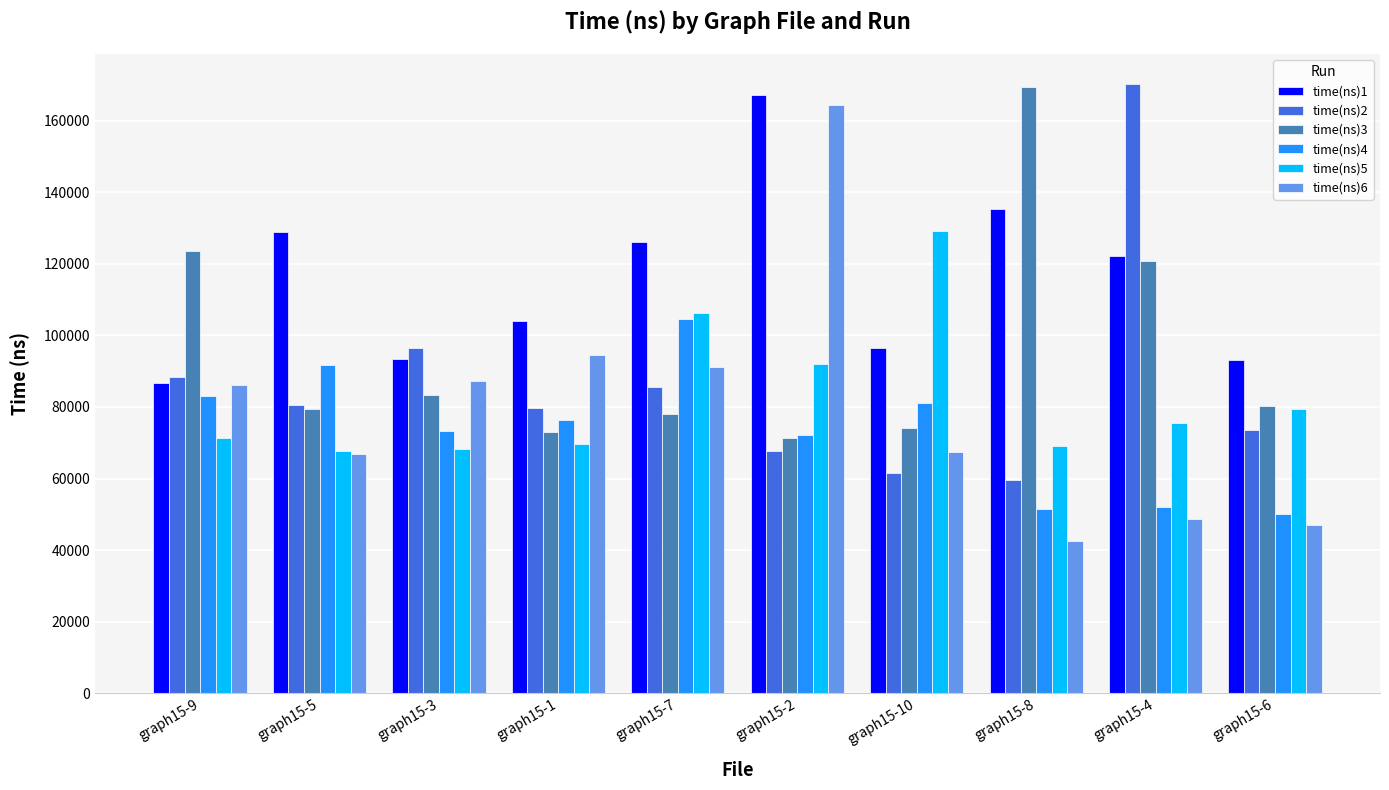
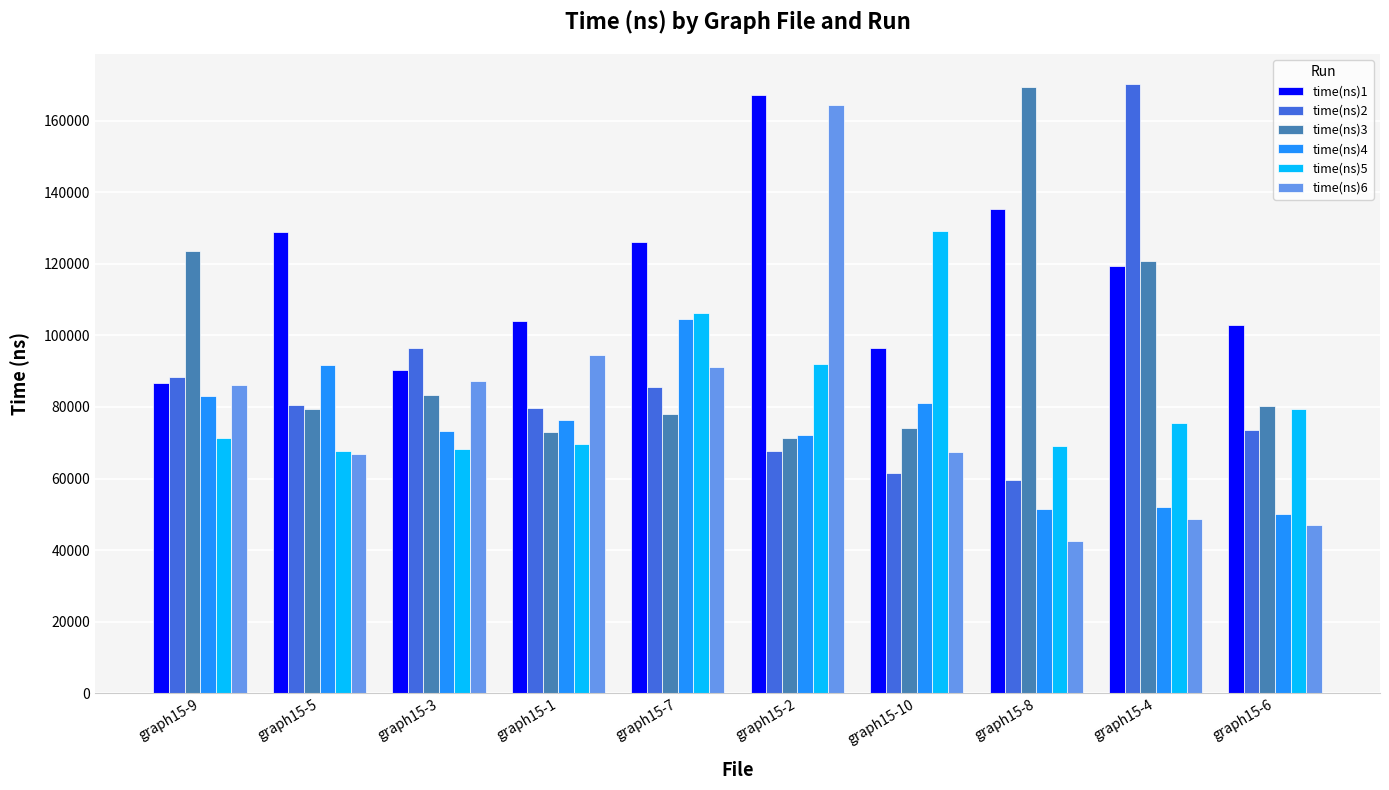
time(ns)1, graph15-3: 93000 -> 90000
time(ns)1, graph15-4: 122000 -> 119000
time(ns)1, graph15-6: 93000 -> 103000
